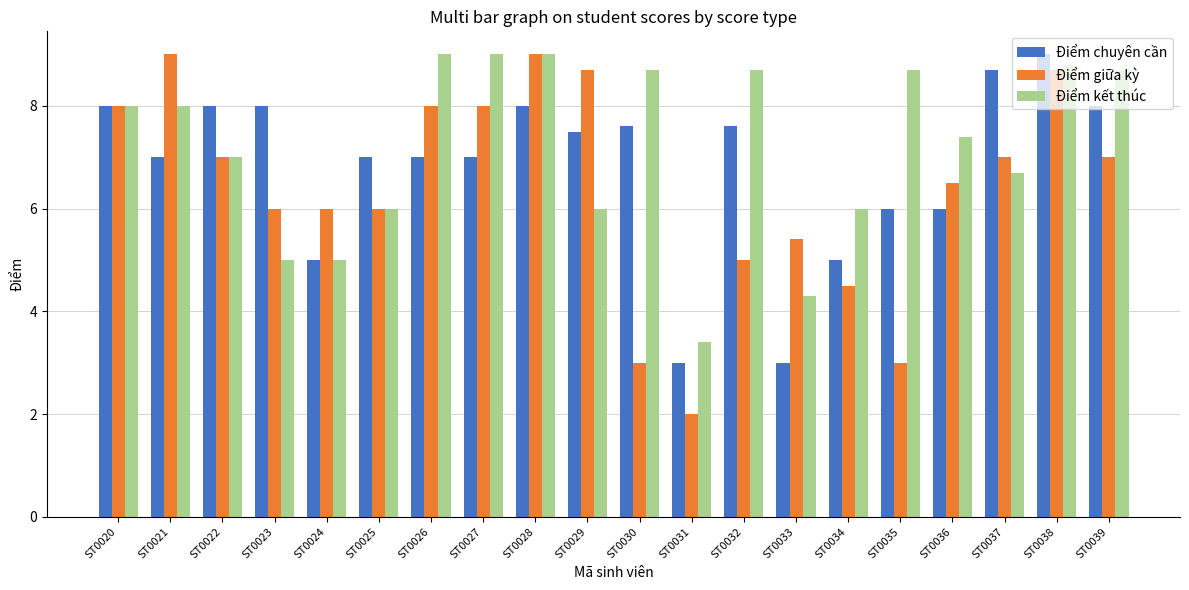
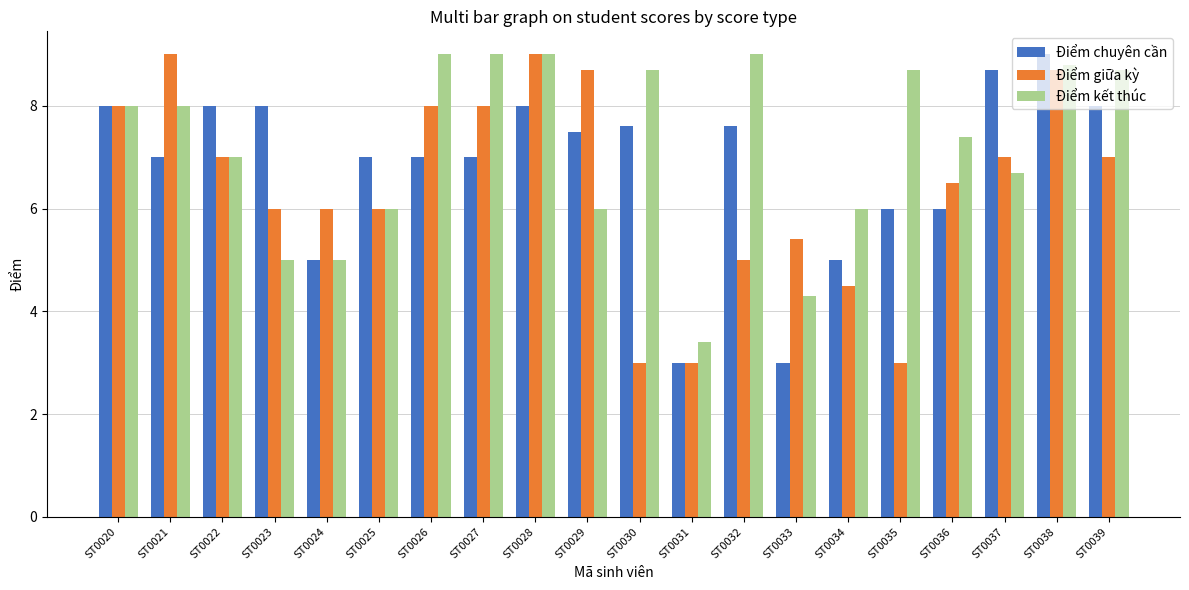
Điểm giữa kỳ, ST0031: 2 -> 3
Điểm kết thúc, ST0032: 8.7 -> 9.0
